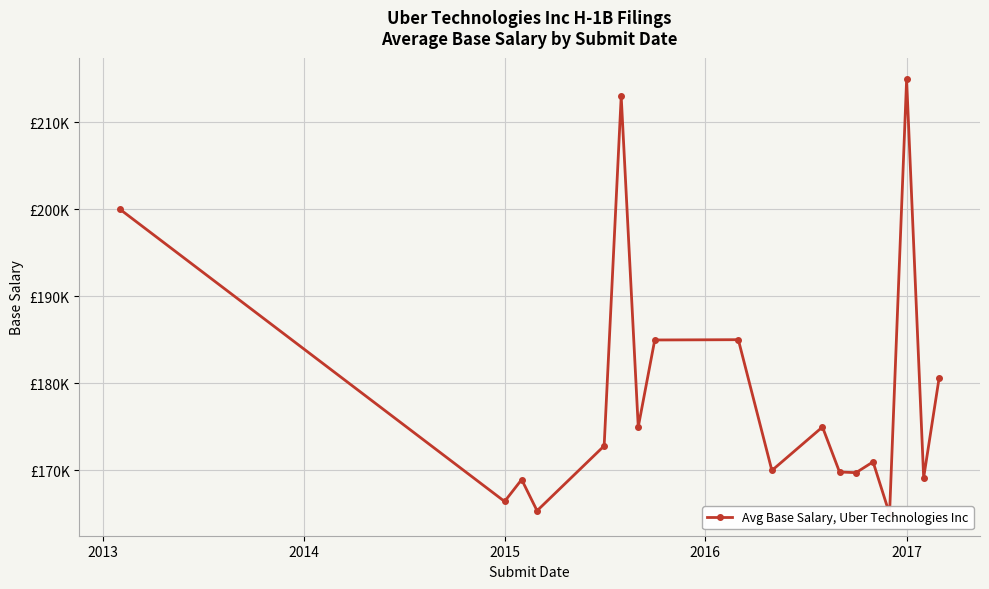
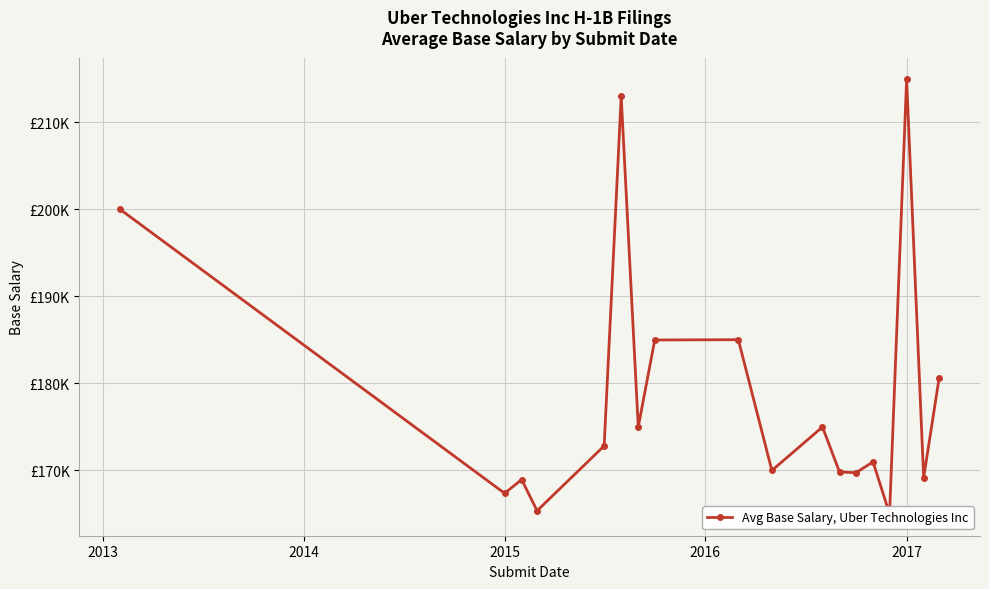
2015: £166000 -> £167000
